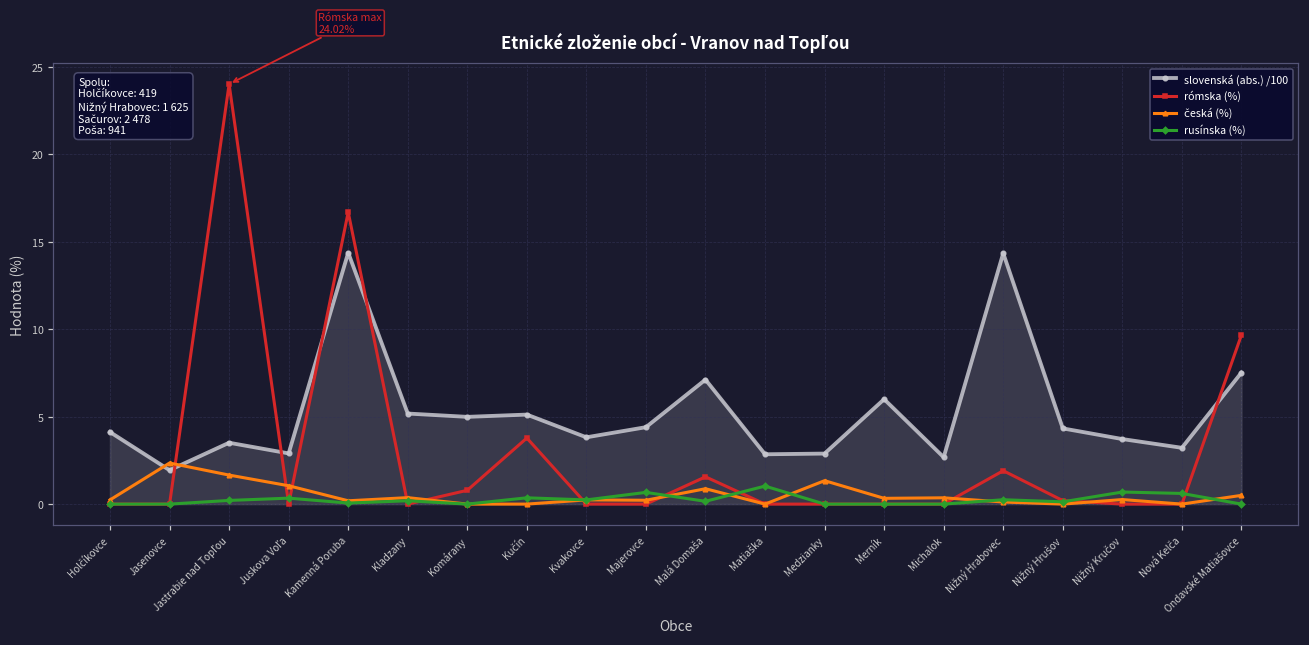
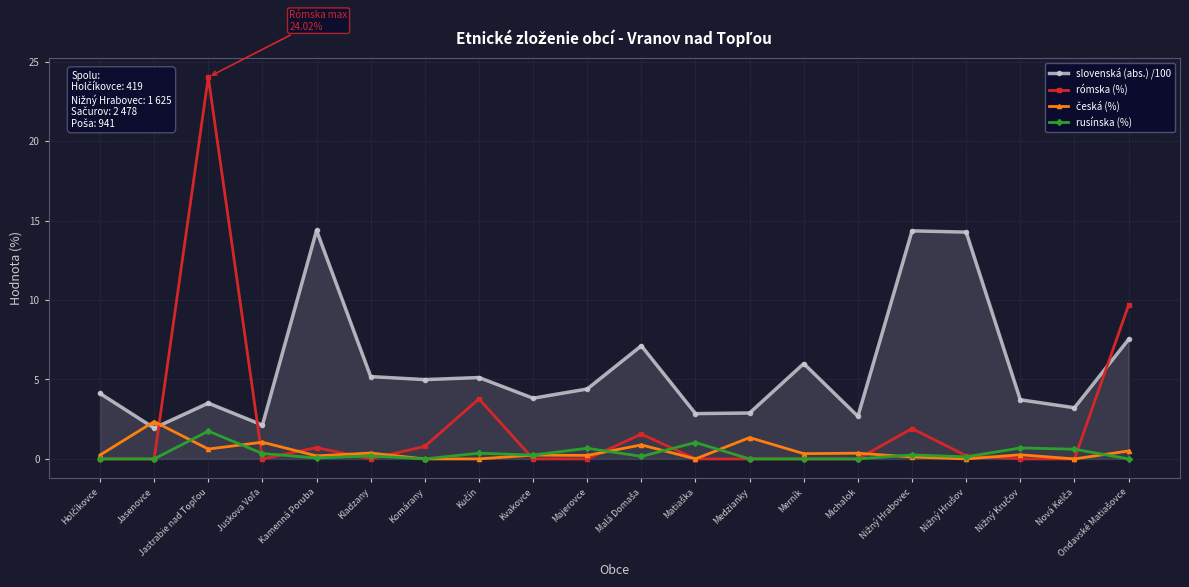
česká (%), Jastrabie nad Topľou: 1.7 -> 0.6
rusínska (%), Jastrabie nad Topľou: 0.2 -> 1.8
slovenská (abs.) /100, Juskova Voľa: 2.9 -> 2.1
rómska (%), Kamenná Poruba: 16.7 -> 0.7
slovenská (abs.) /100, Nižný Hrušov: 4.3 -> 14.3
